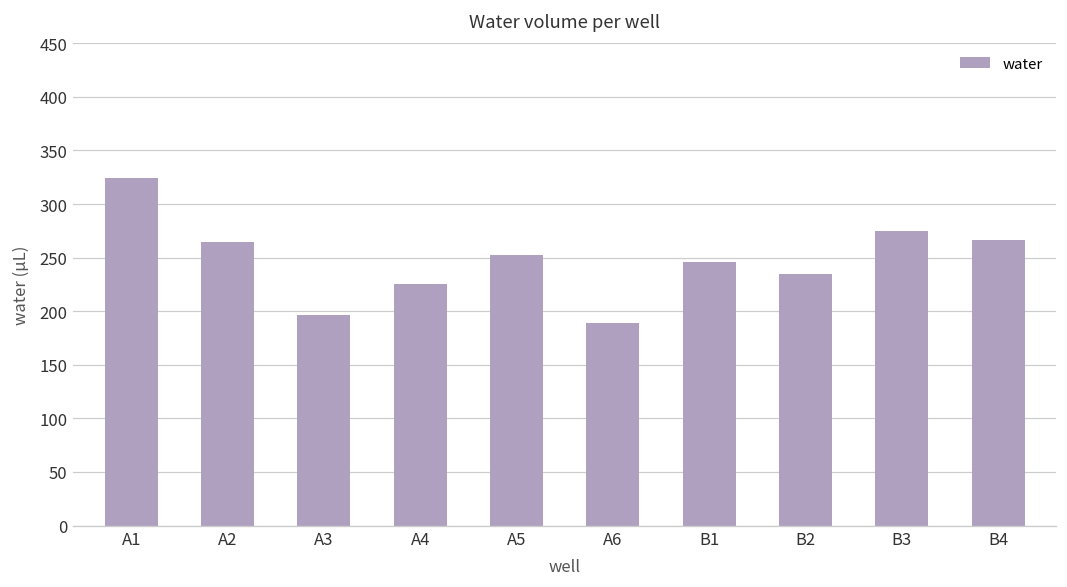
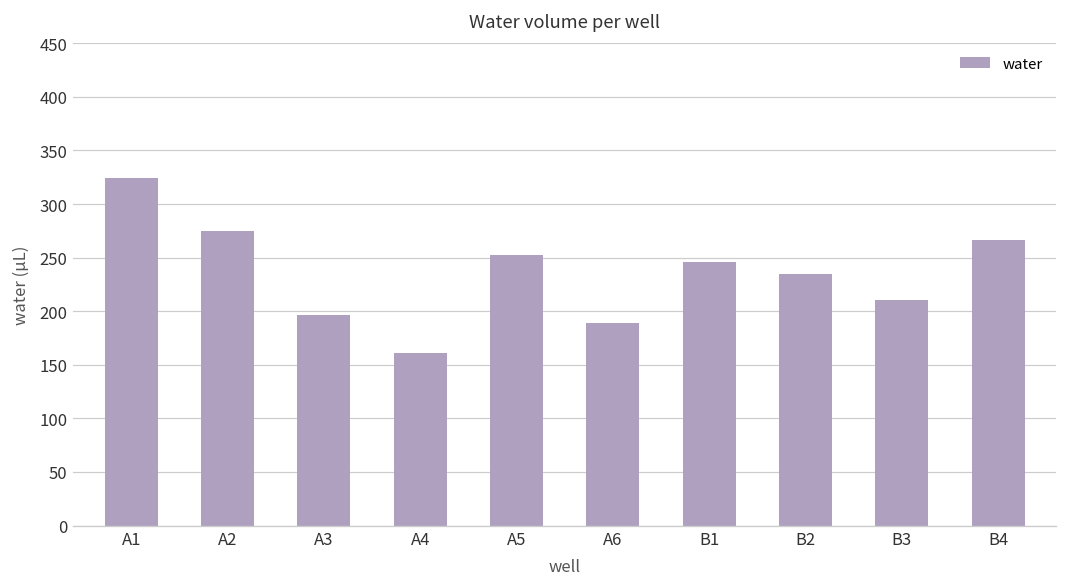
A2: 270 -> 280
A4: 230 -> 160
B3: 280 -> 210
